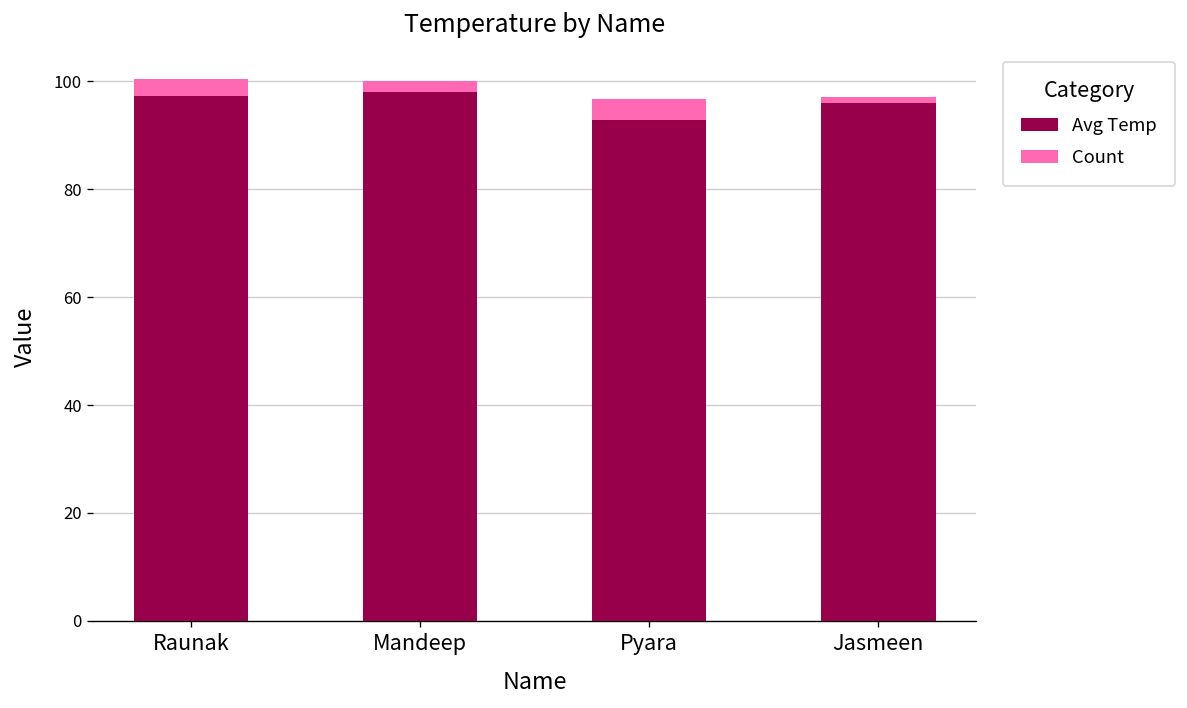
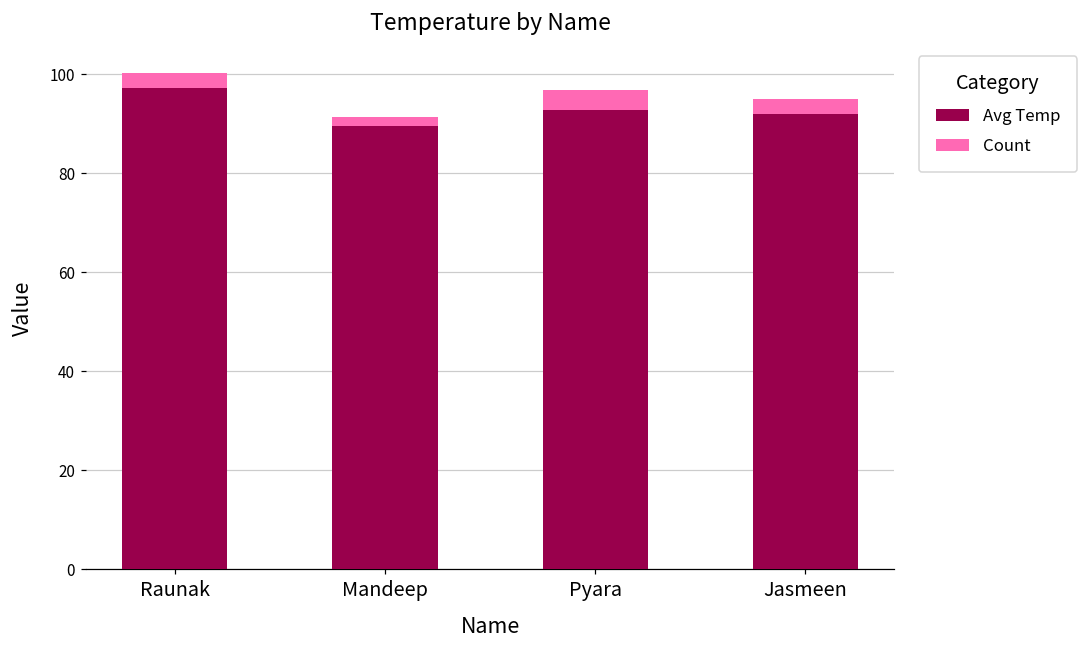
Avg Temp, Mandeep: 98 -> 90
Avg Temp, Jasmeen: 96 -> 92
Count, Jasmeen: 1 -> 3
